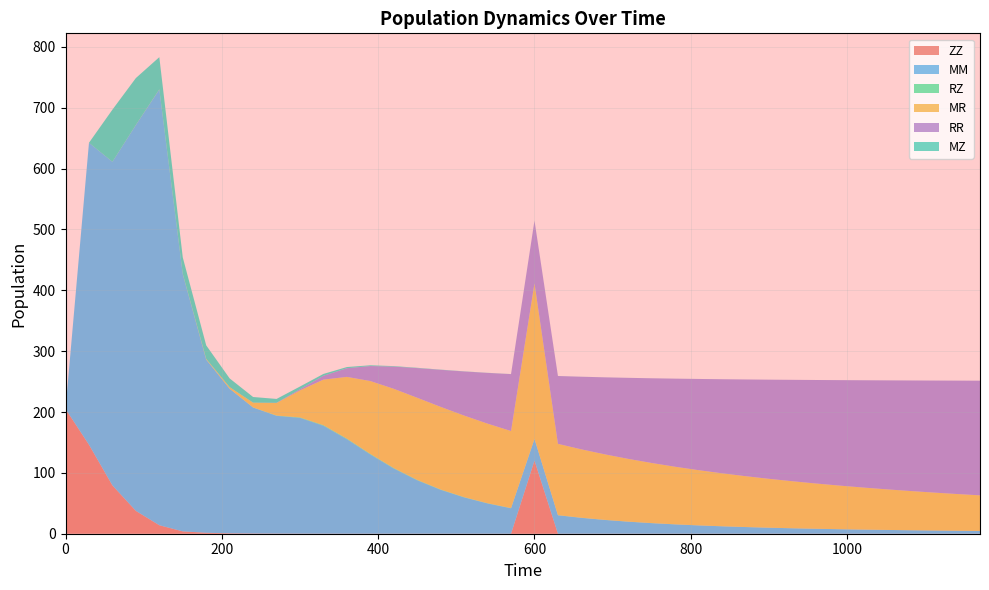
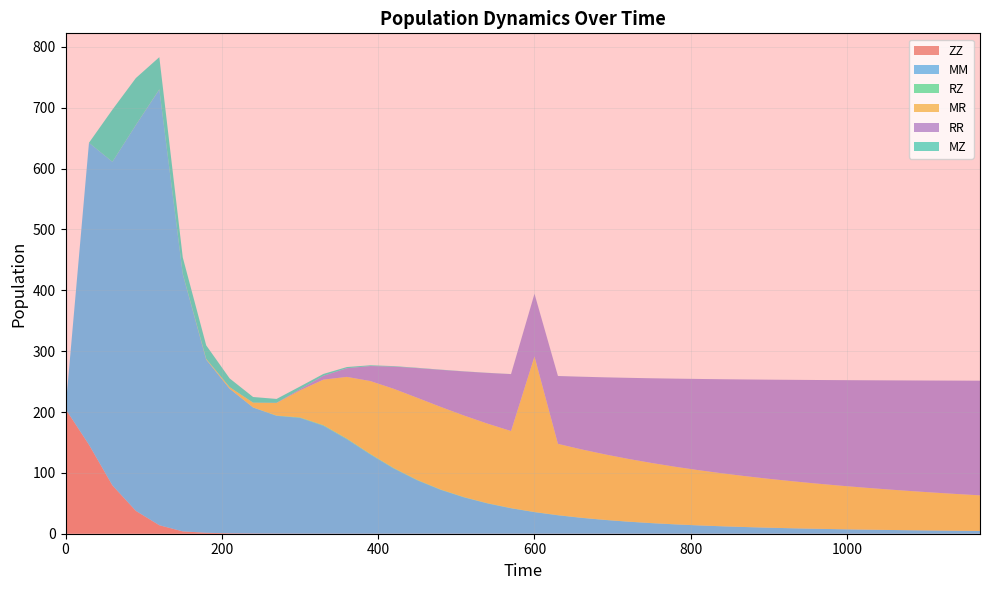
ZZ, 600: 120 -> 0
